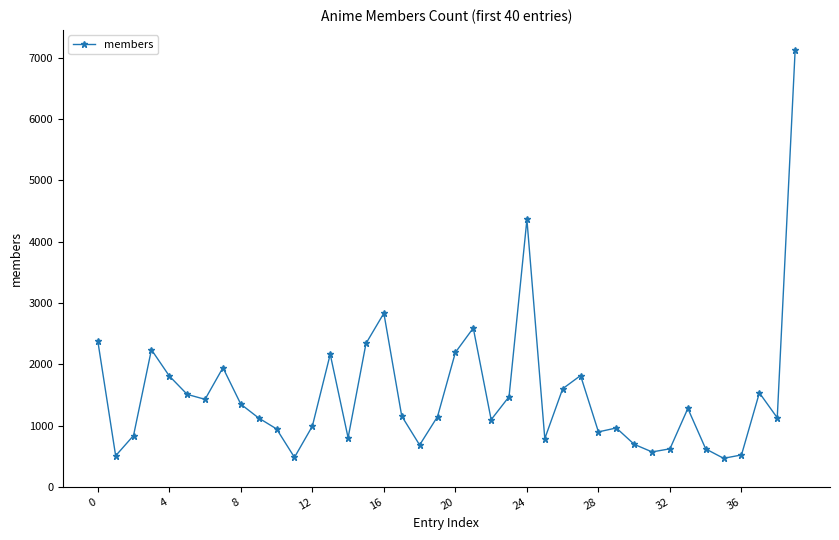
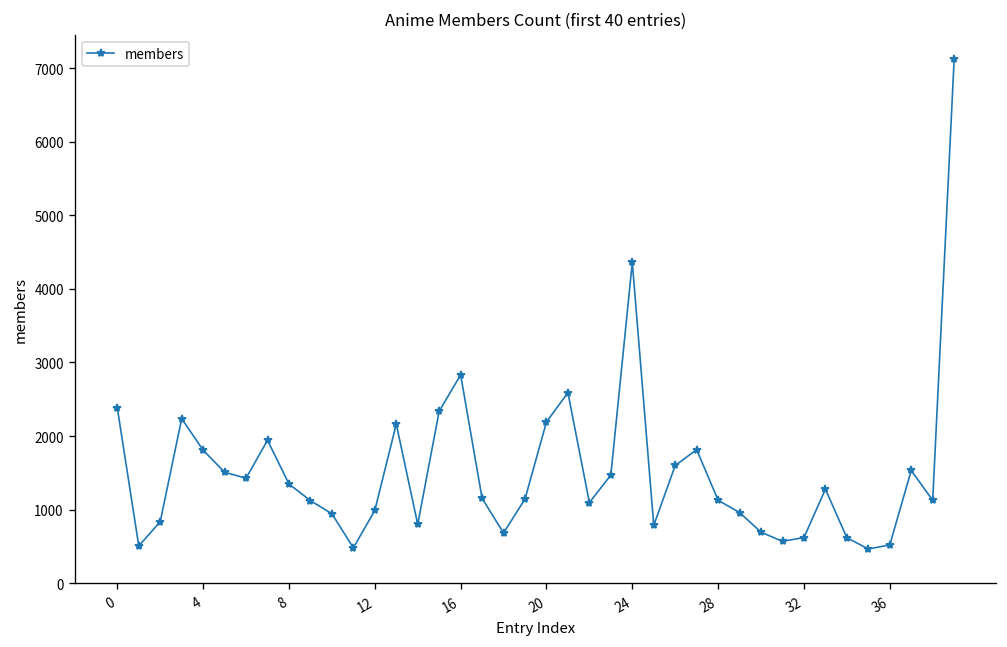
28: 900 -> 1100
